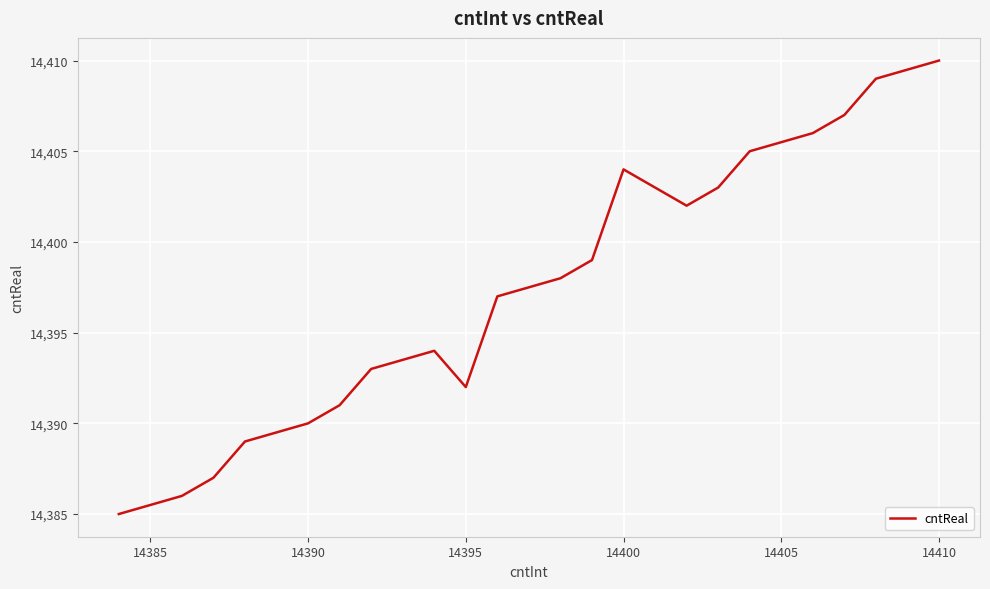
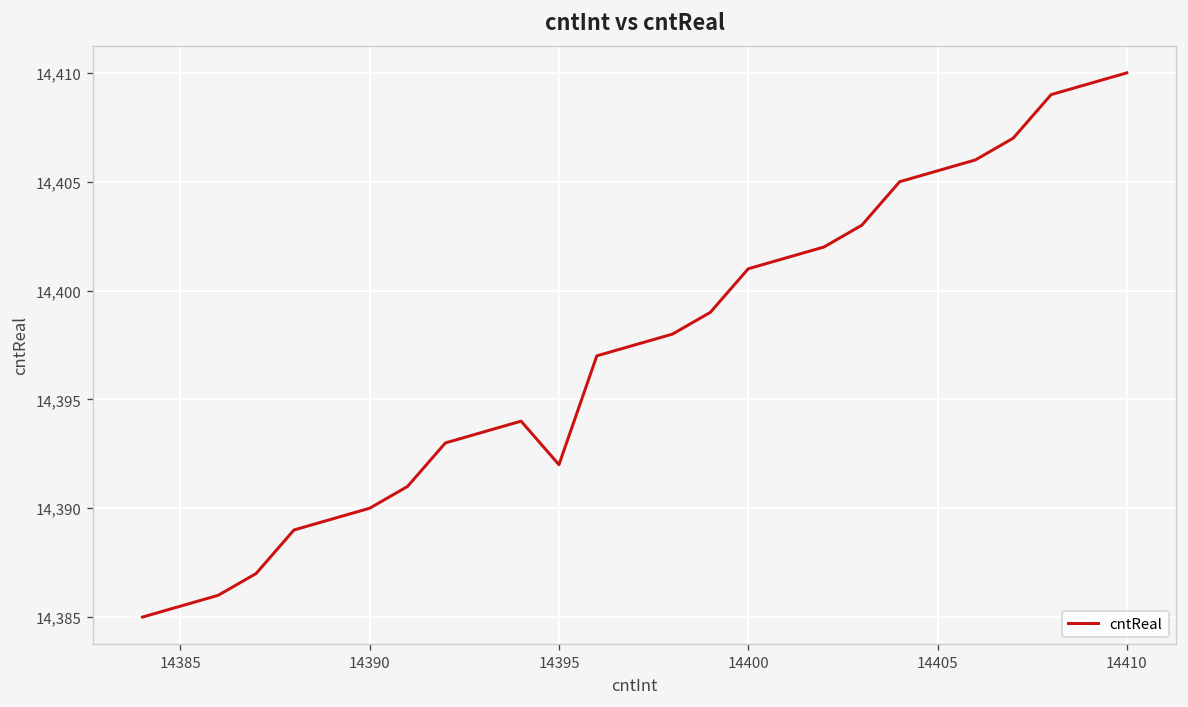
14400: 14,404 -> 14,401
